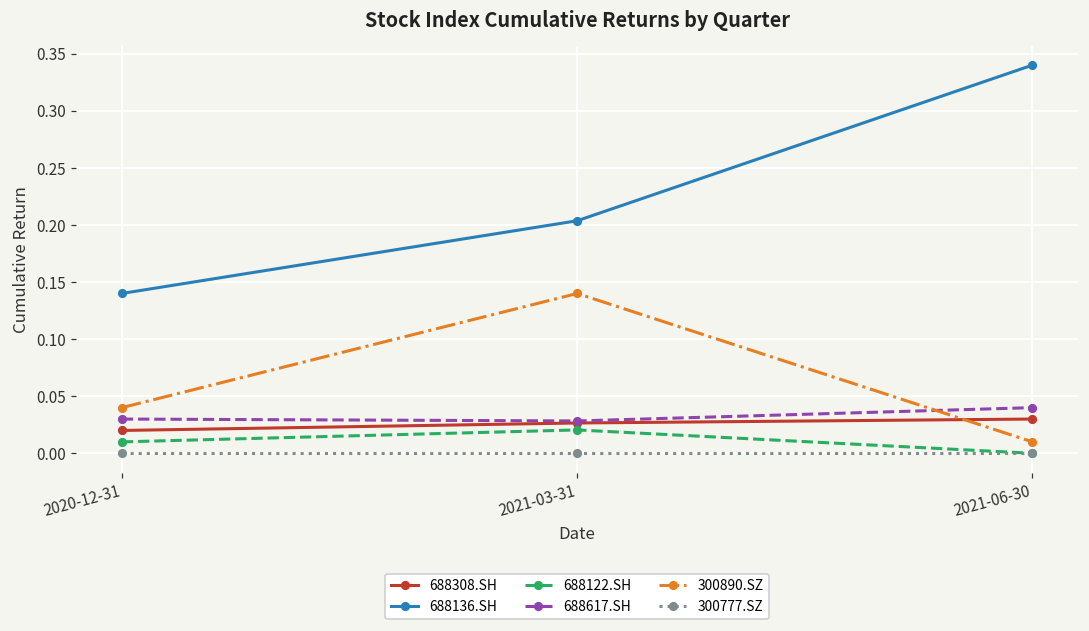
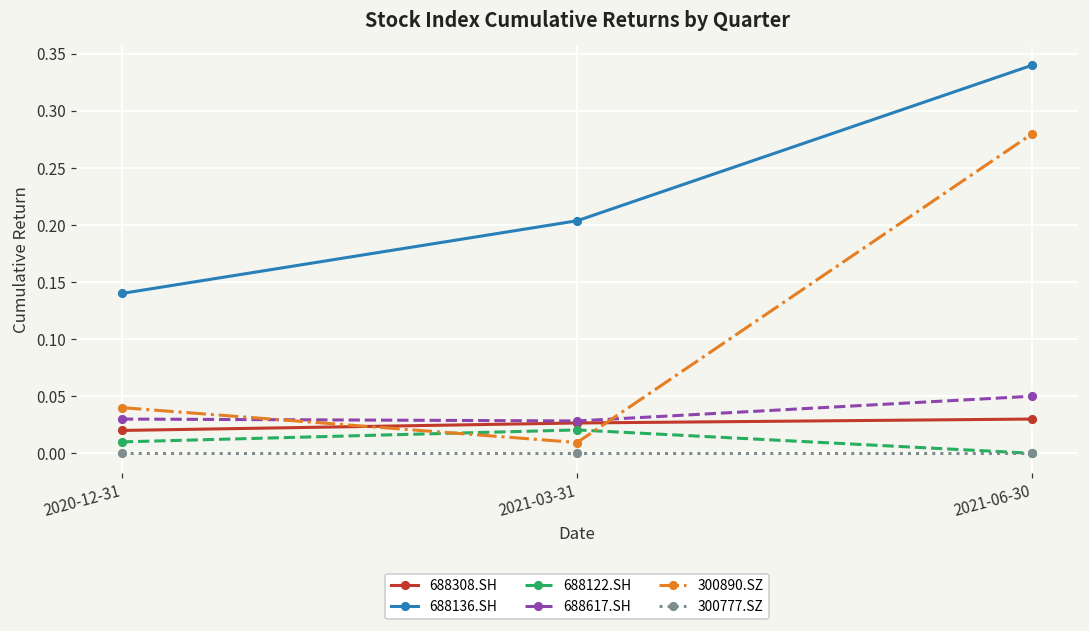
300890.SZ, 2021-03-31: 0.140 -> 0.009
688617.SH, 2021-06-30: 0.04 -> 0.05
300890.SZ, 2021-06-30: 0.01 -> 0.28
